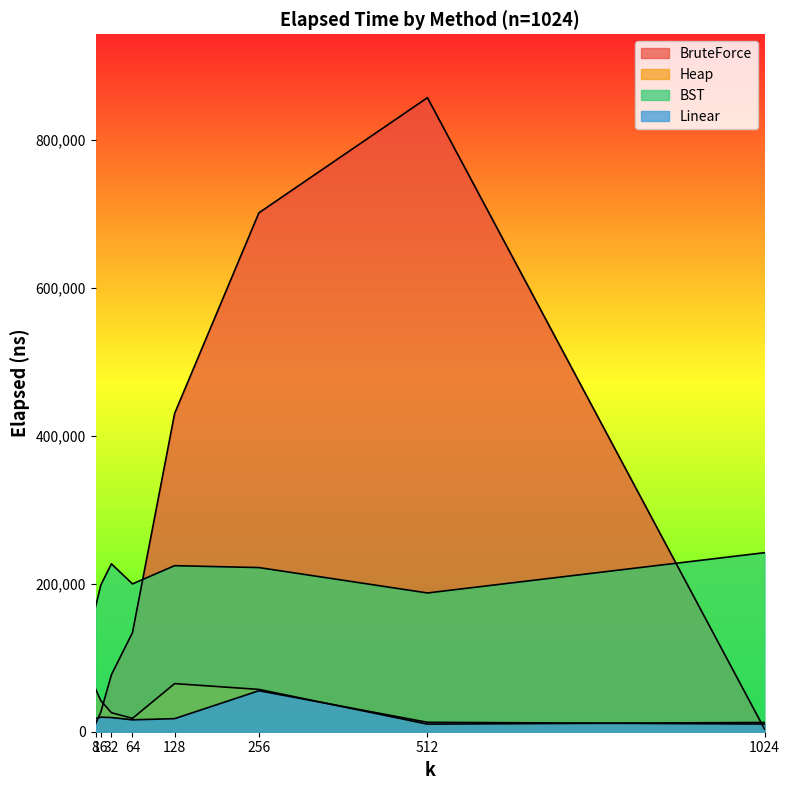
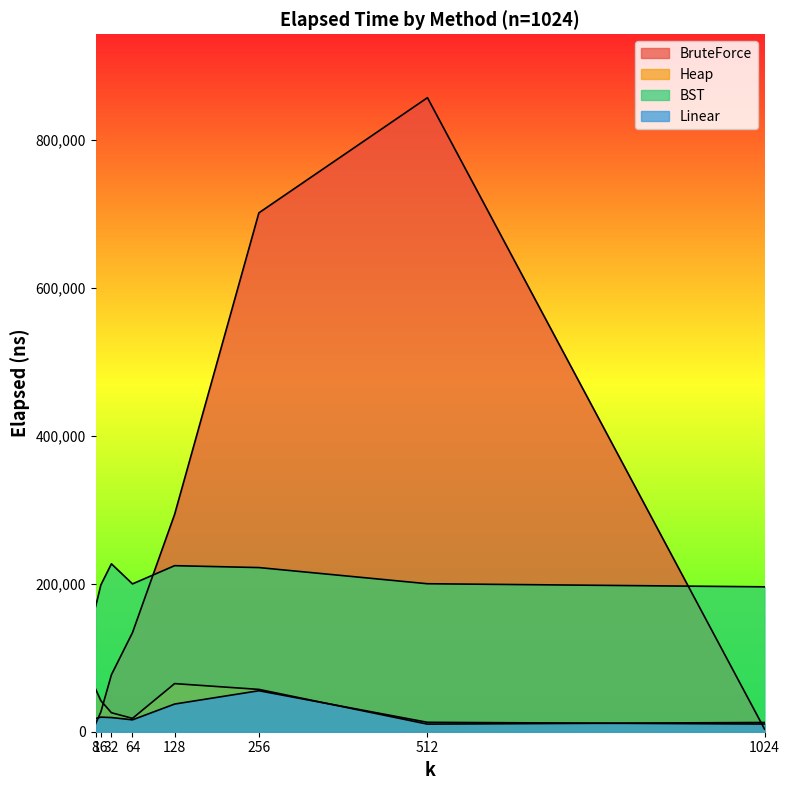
BruteForce, 128: 430,000 -> 290,000
Linear, 128: 20,000 -> 40,000
BST, 512: 190,000 -> 200,000
BST, 1024: 240,000 -> 200,000
